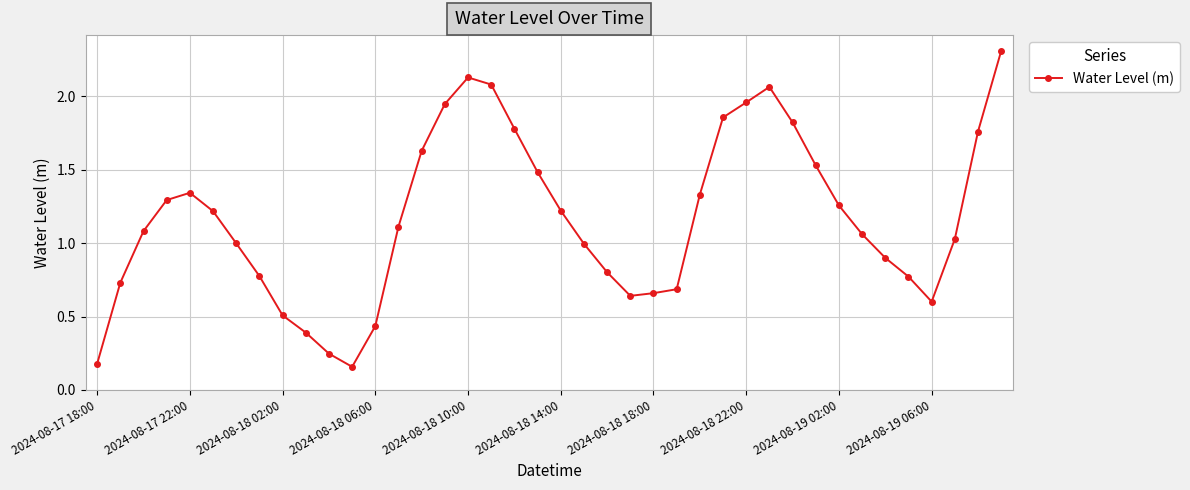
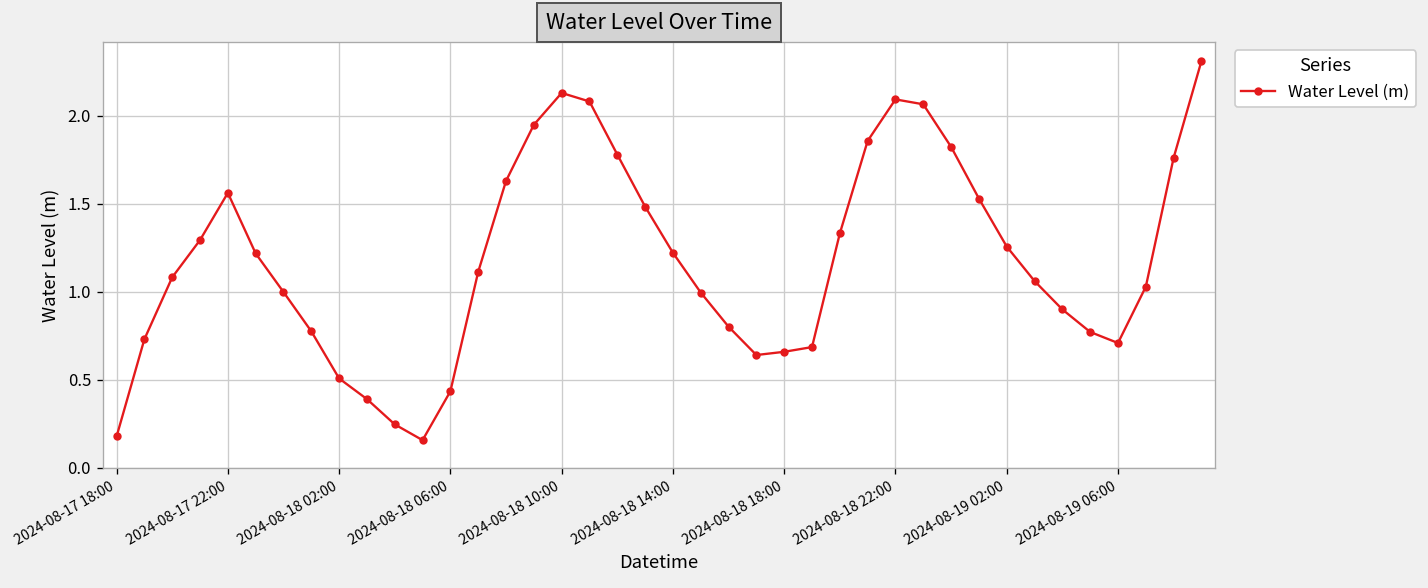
2024-08-17 22:00: 1.34 -> 1.56
2024-08-18 22:00: 1.96 -> 2.09
2024-08-19 06:00: 0.60 -> 0.71
